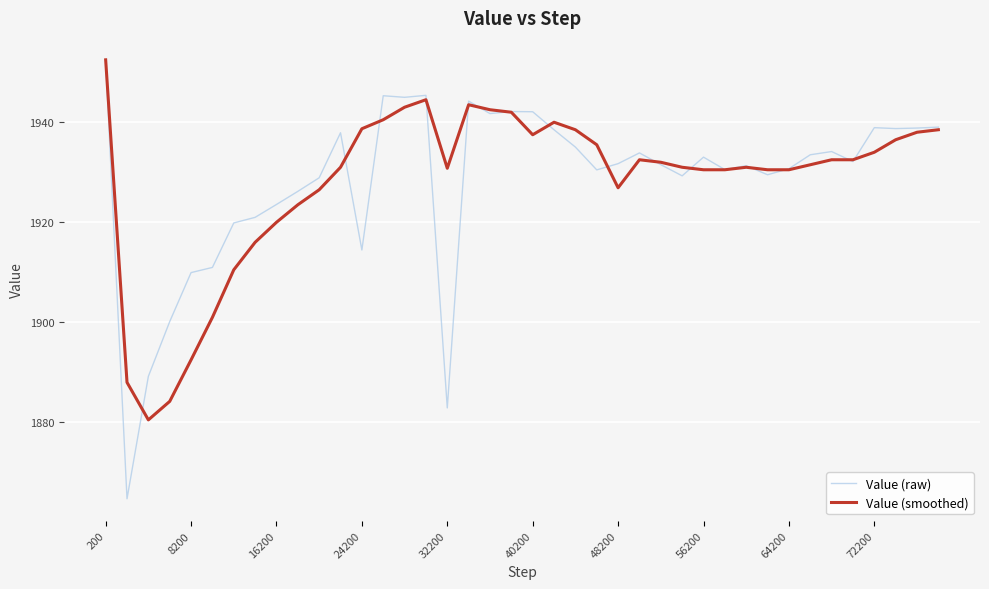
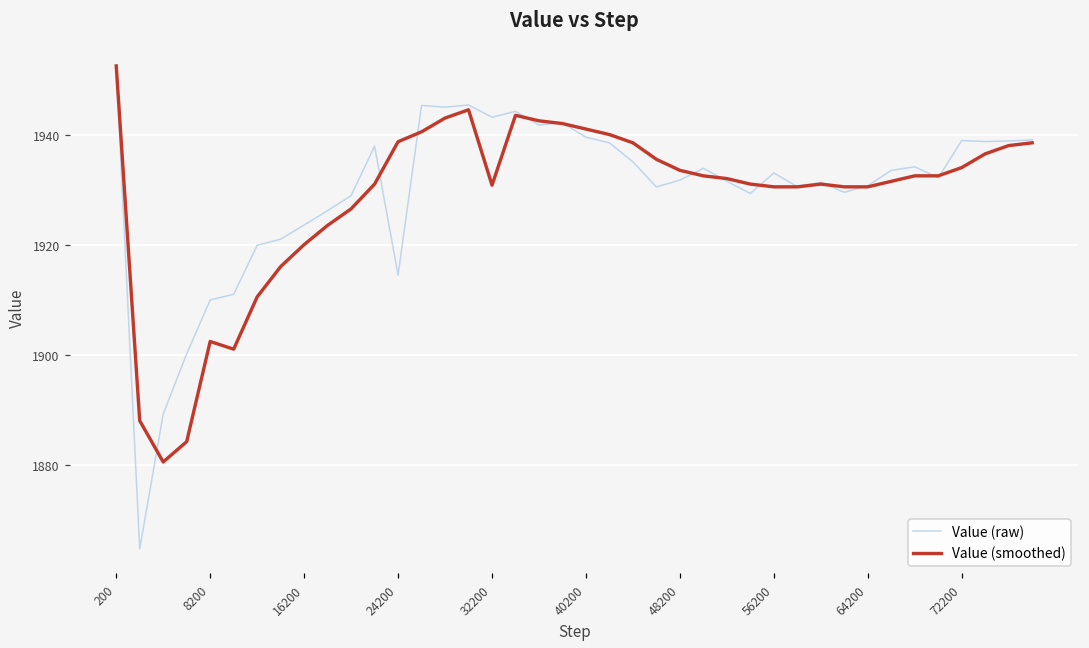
Value (smoothed), 8200: 1893 -> 1902
Value (raw), 32200: 1883 -> 1943
Value (raw), 40200: 1942 -> 1940
Value (smoothed), 40200: 1938 -> 1941
Value (smoothed), 48200: 1927 -> 1934
